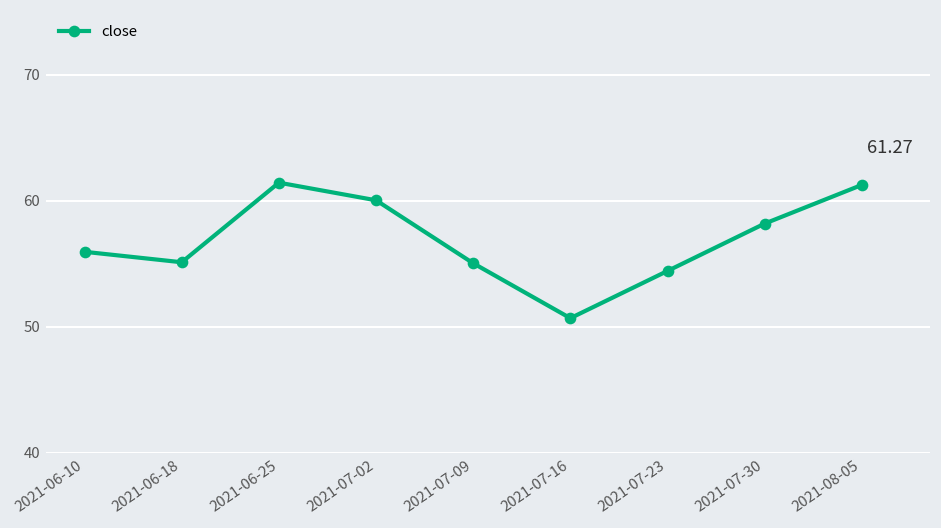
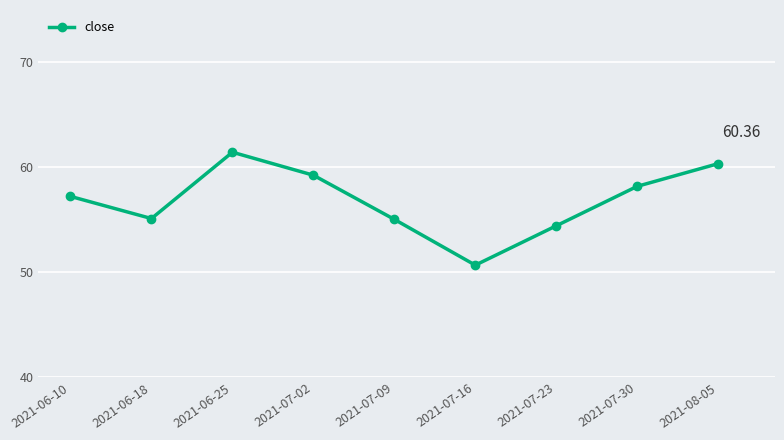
2021-06-10: 56.0 -> 57.2
2021-07-02: 60.1 -> 59.3
2021-08-05: 61.27 -> 60.36
